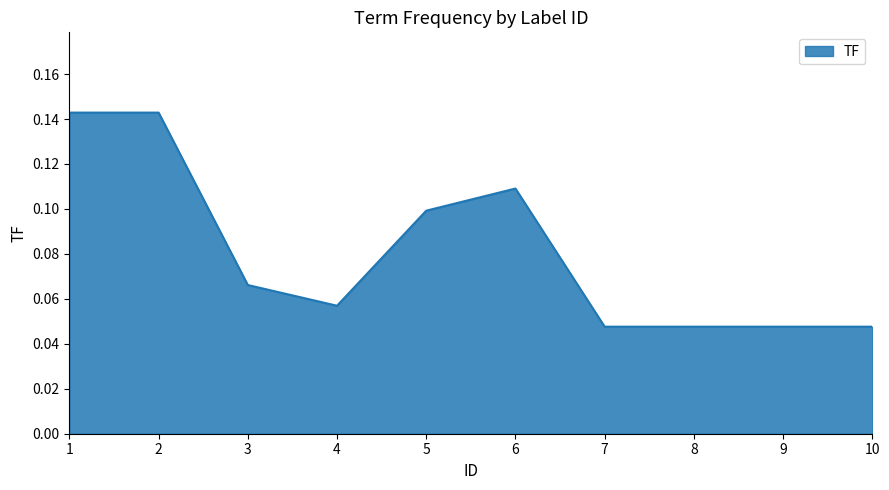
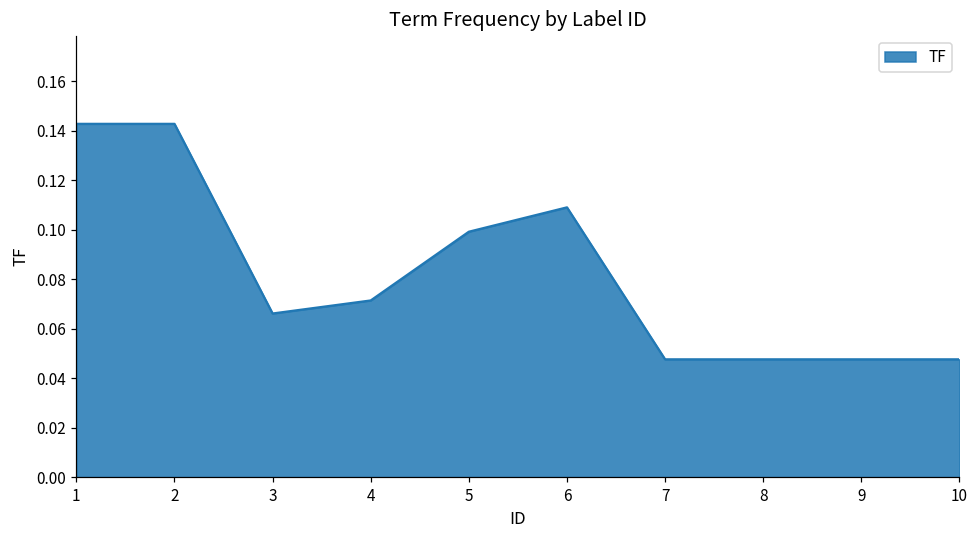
4: 0.057 -> 0.071
